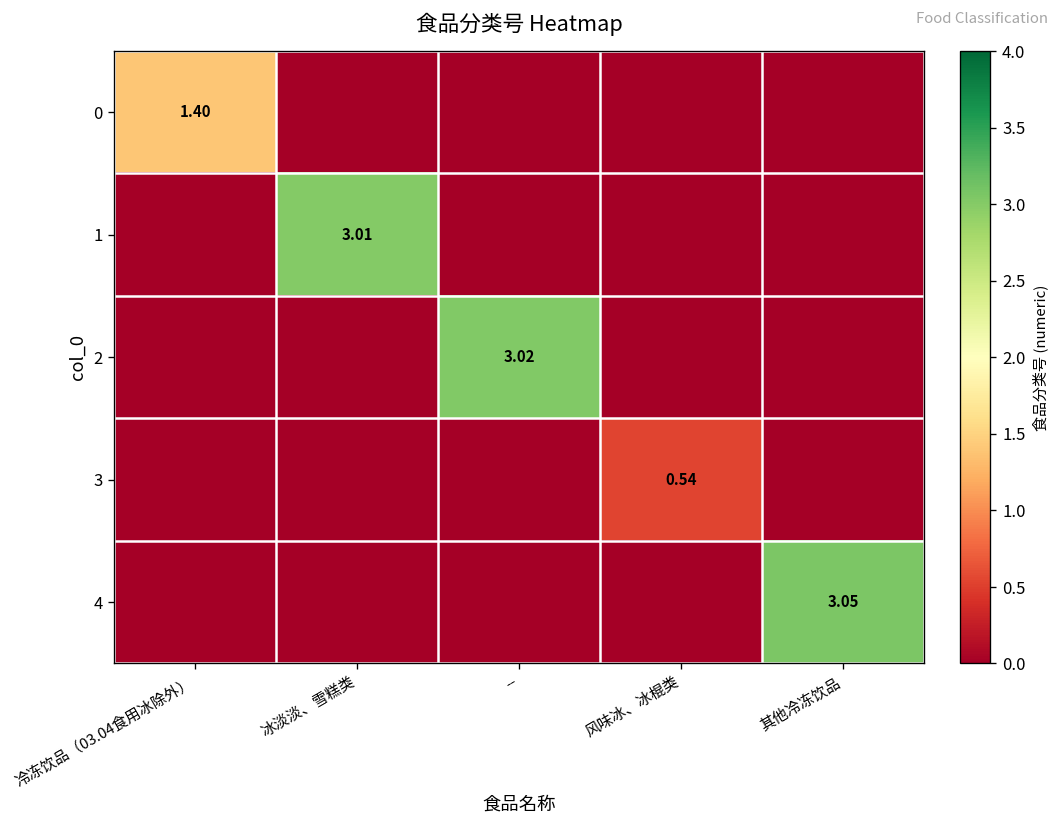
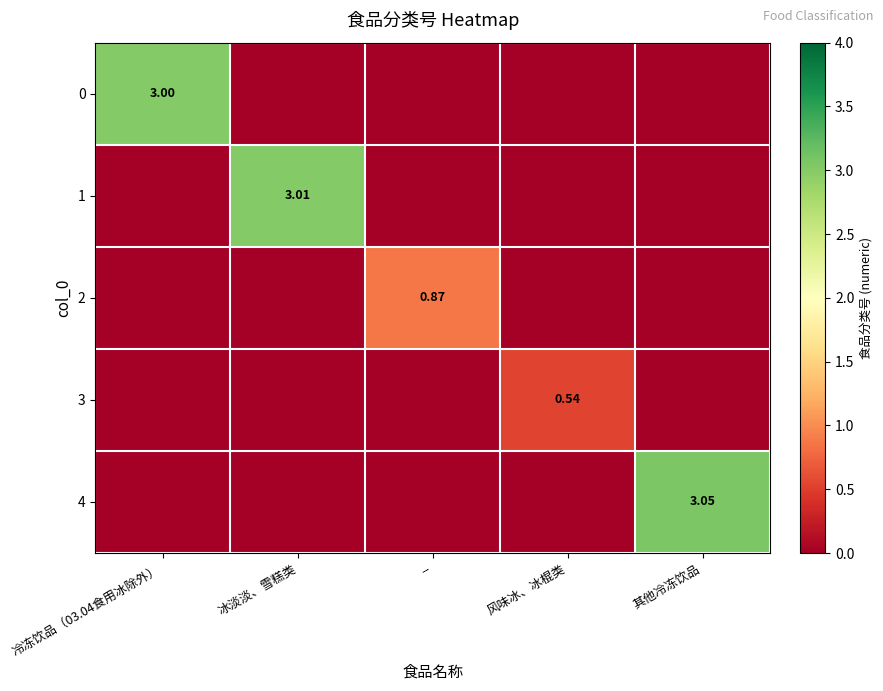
0, 冷冻饮品（03.04食用冰除外）: 1.40 -> 3.00
2, --: 3.02 -> 0.87
